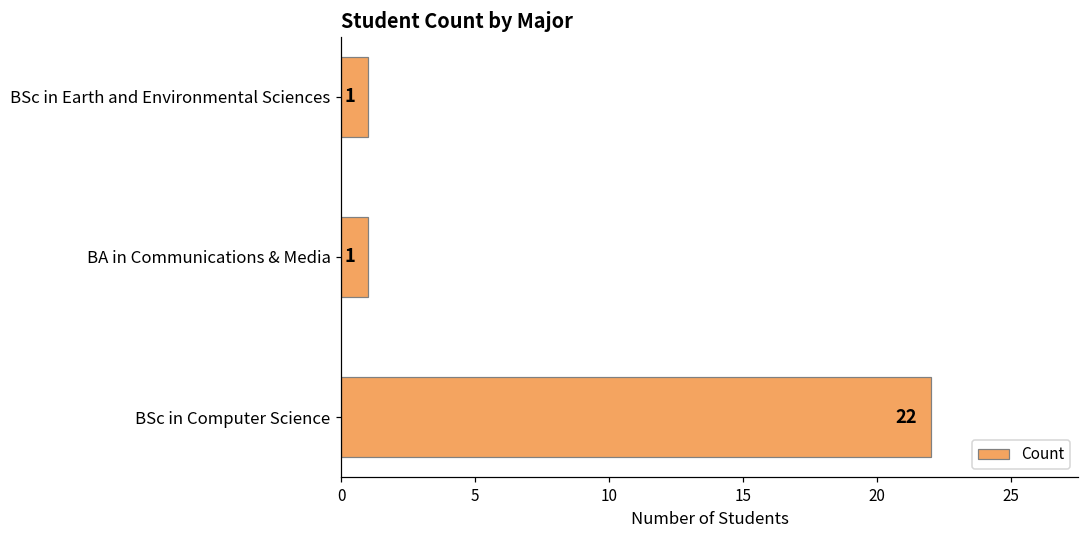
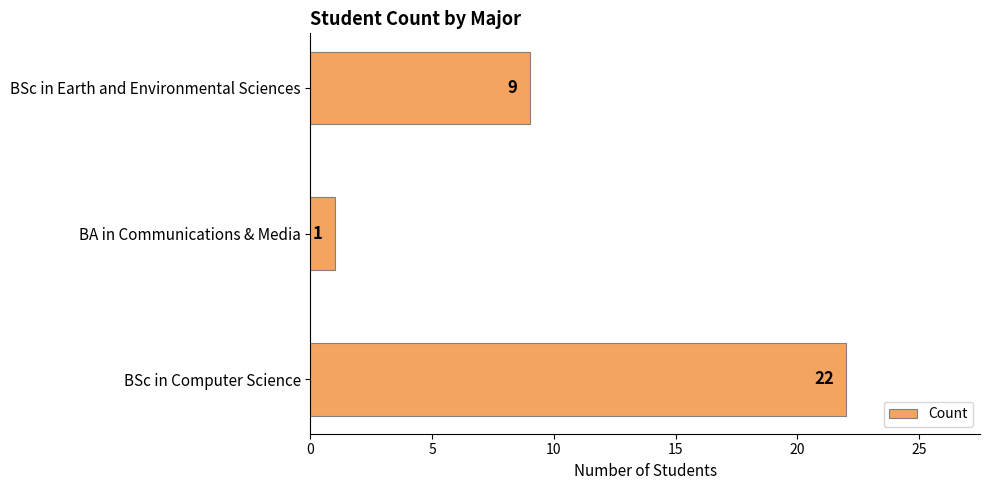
BSc in Earth and Environmental Sciences: 1 -> 9
